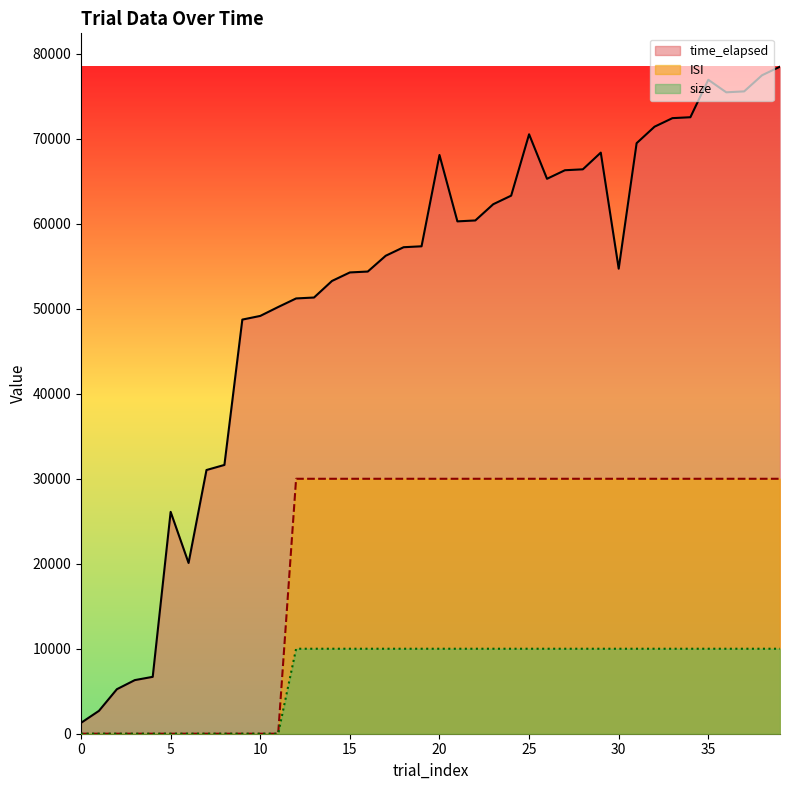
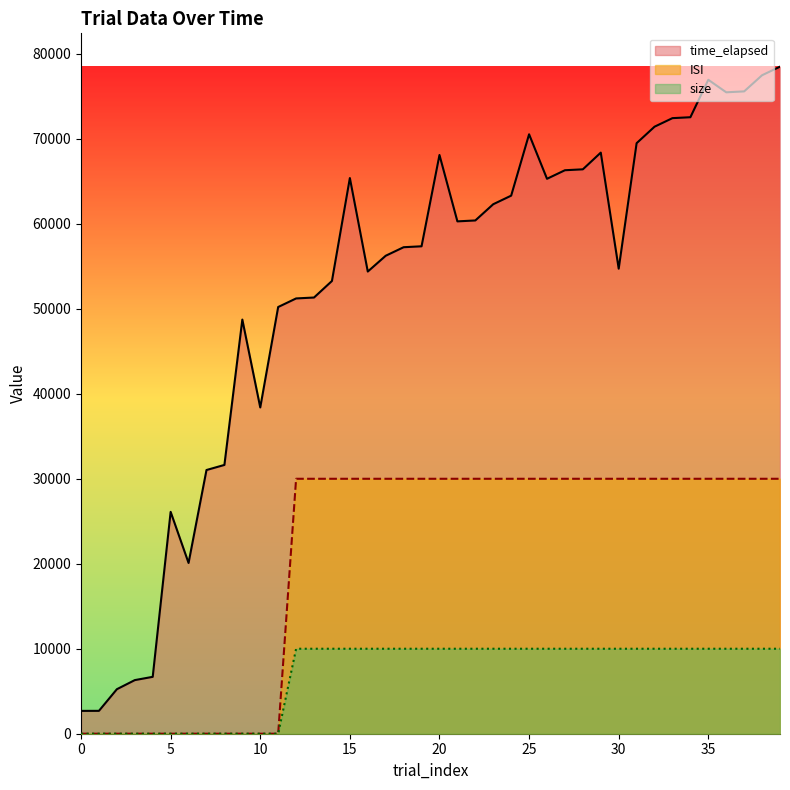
time_elapsed, 0: 1000 -> 3000
time_elapsed, 10: 49000 -> 38000
time_elapsed, 15: 54000 -> 65000
